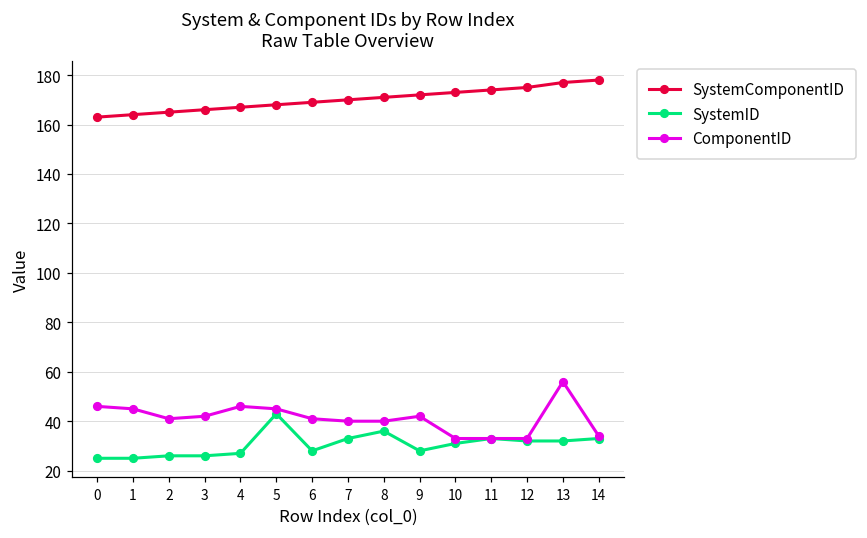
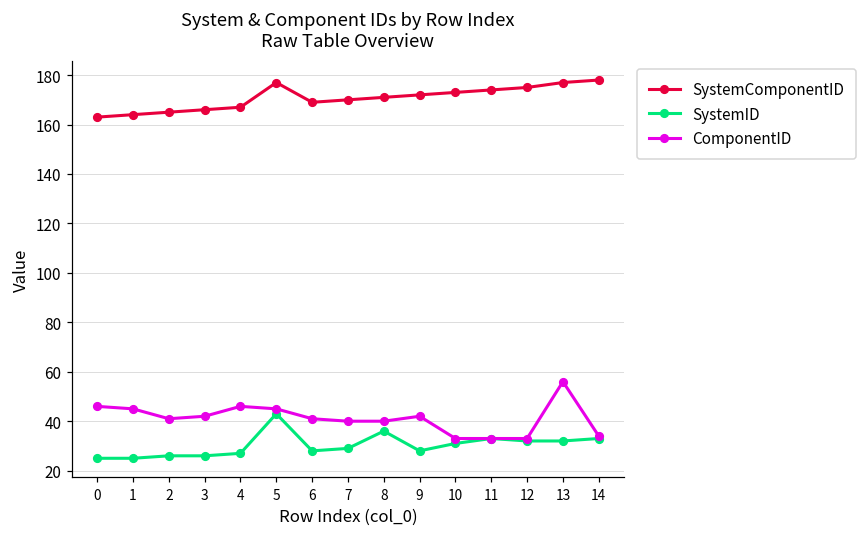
SystemComponentID, 5: 168 -> 177
SystemID, 7: 33 -> 29
